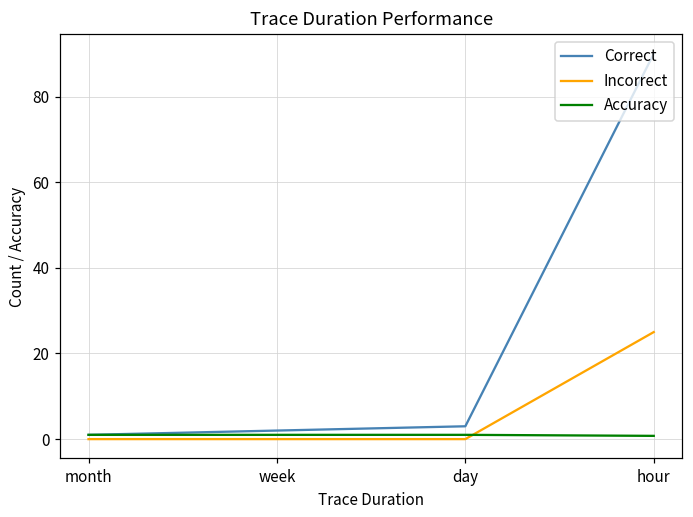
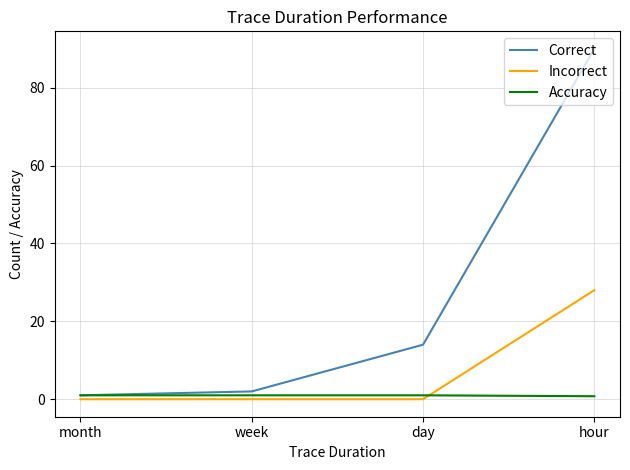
Correct, day: 3 -> 14
Incorrect, hour: 25 -> 28
